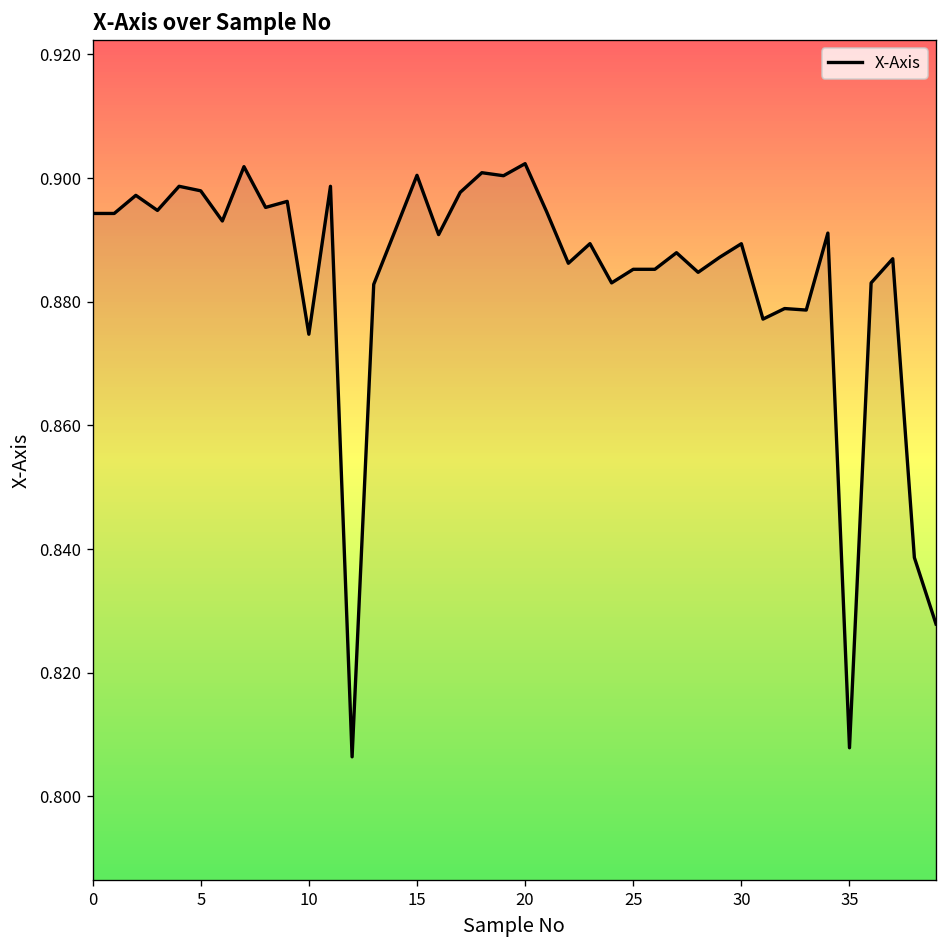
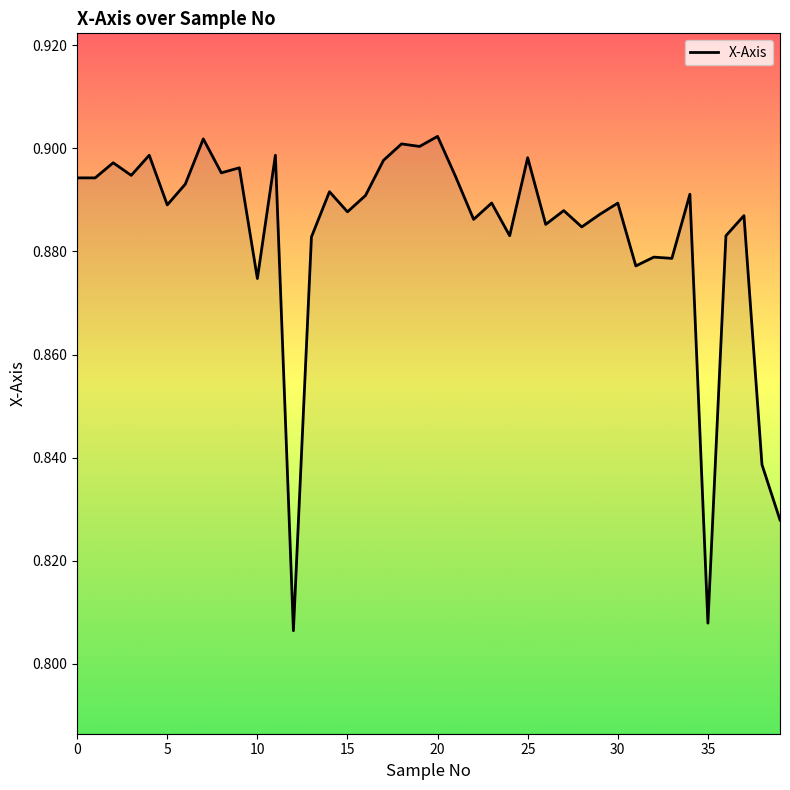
5: 0.898 -> 0.889
15: 0.900 -> 0.888
25: 0.885 -> 0.898
